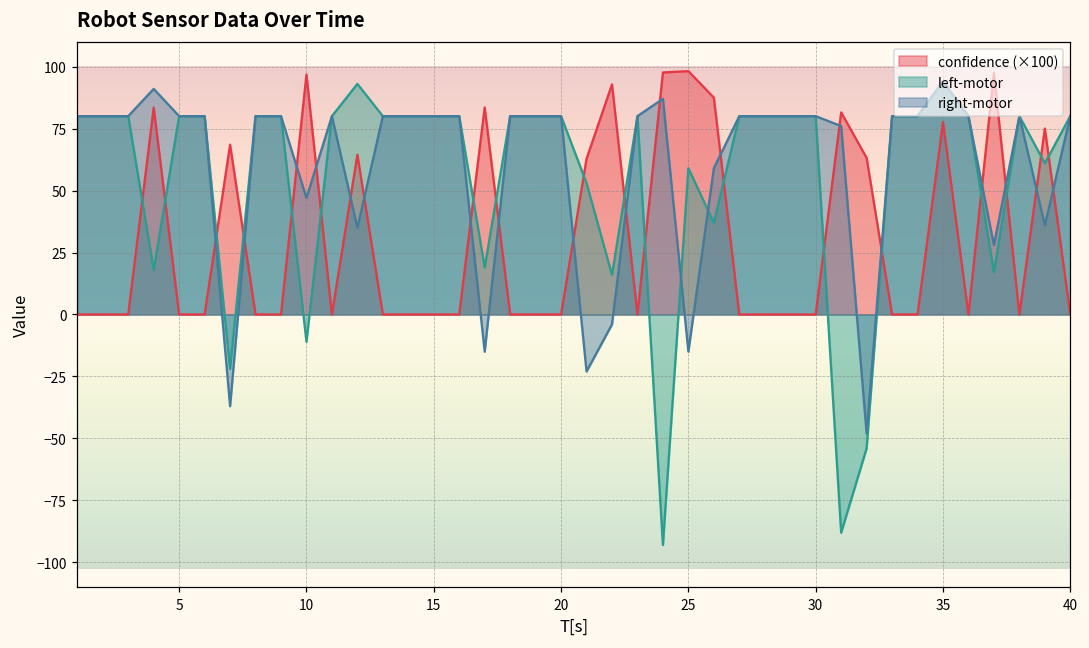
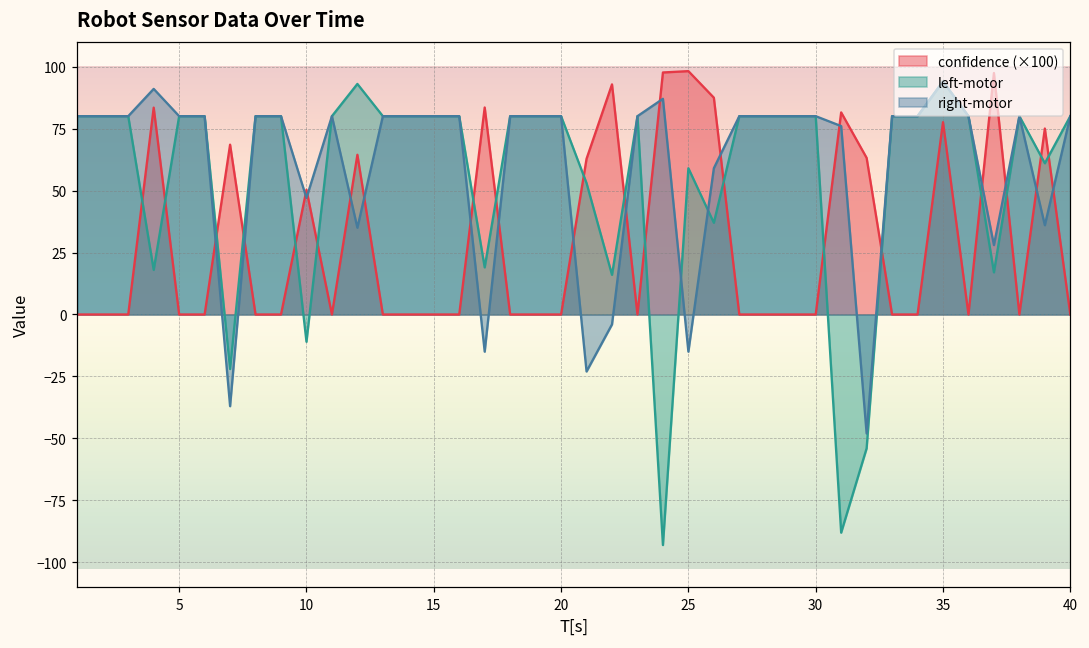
confidence (×100), 10: 97 -> 50
